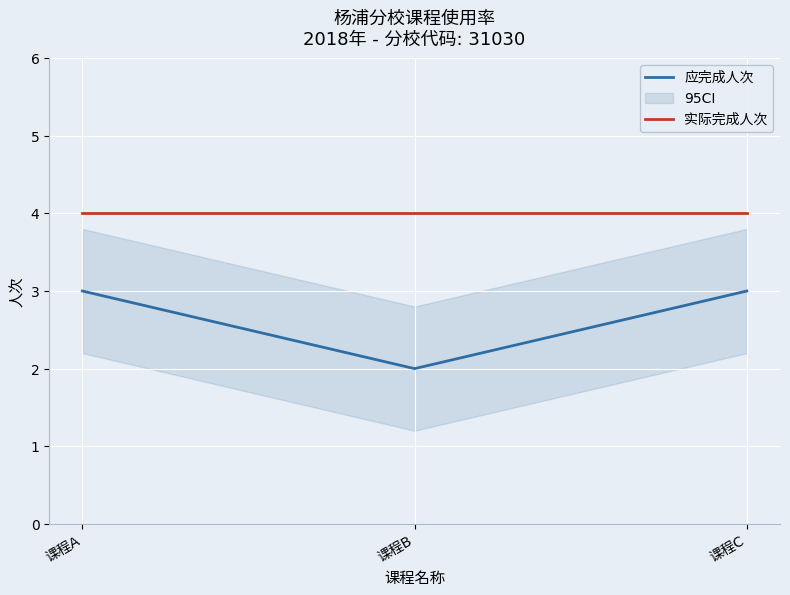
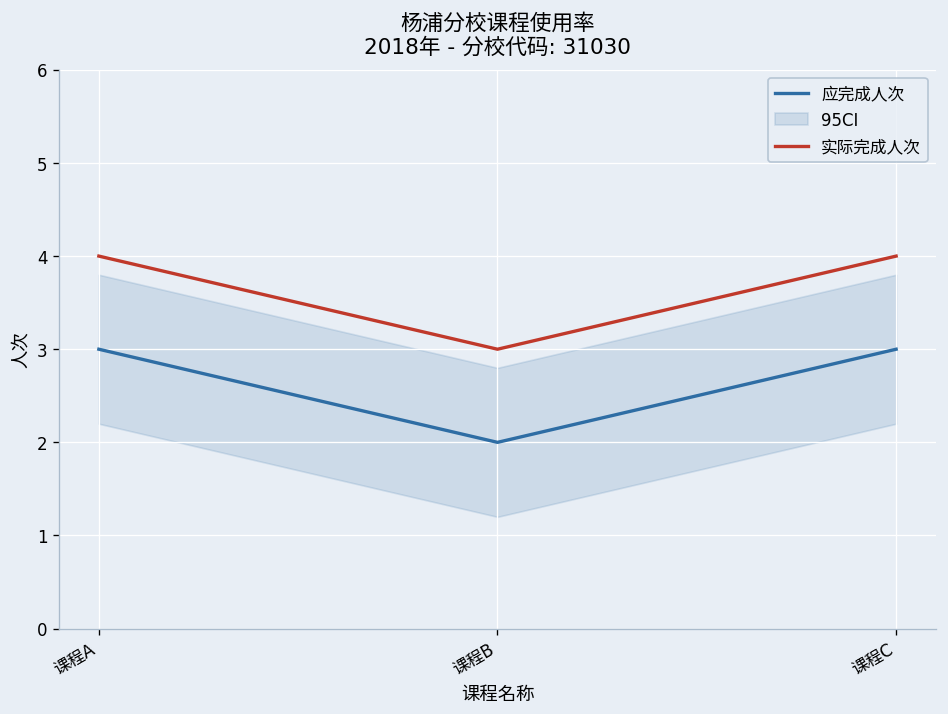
实际完成人次, 课程B: 4 -> 3
